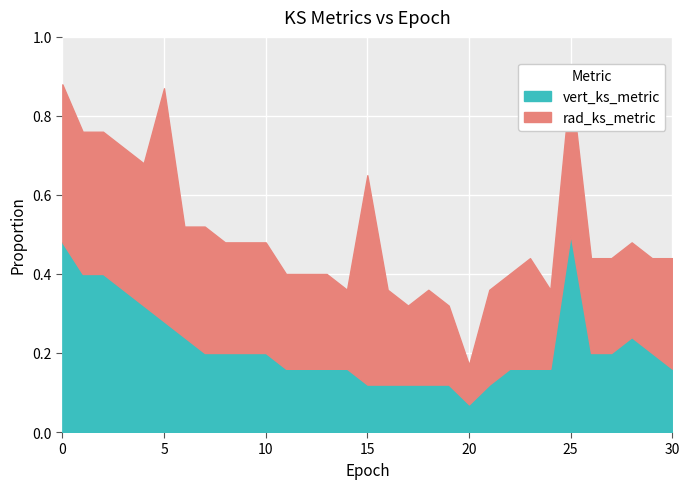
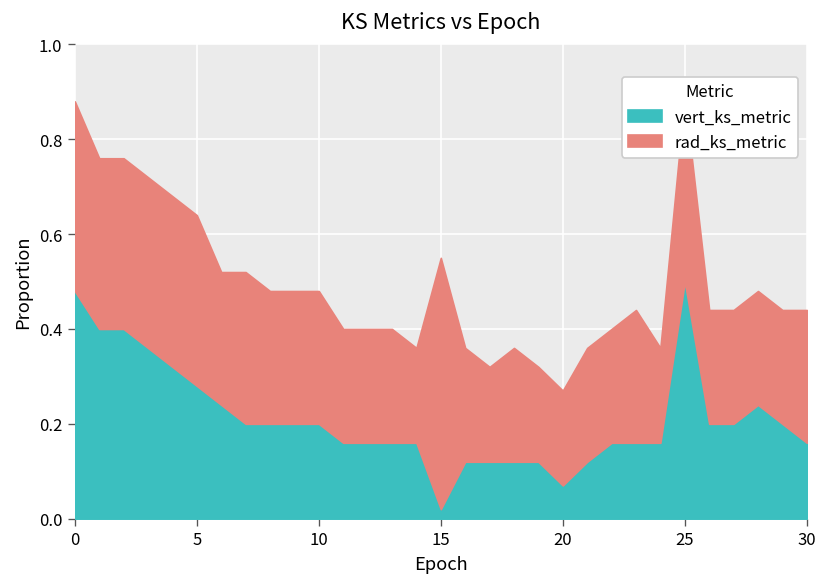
rad_ks_metric, 5: 0.59 -> 0.36
vert_ks_metric, 15: 0.12 -> 0.02
rad_ks_metric, 20: 0.1 -> 0.2
